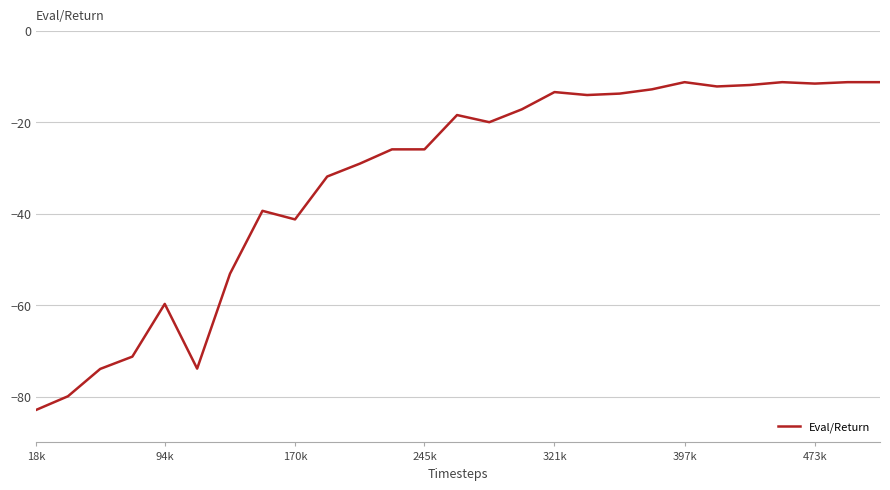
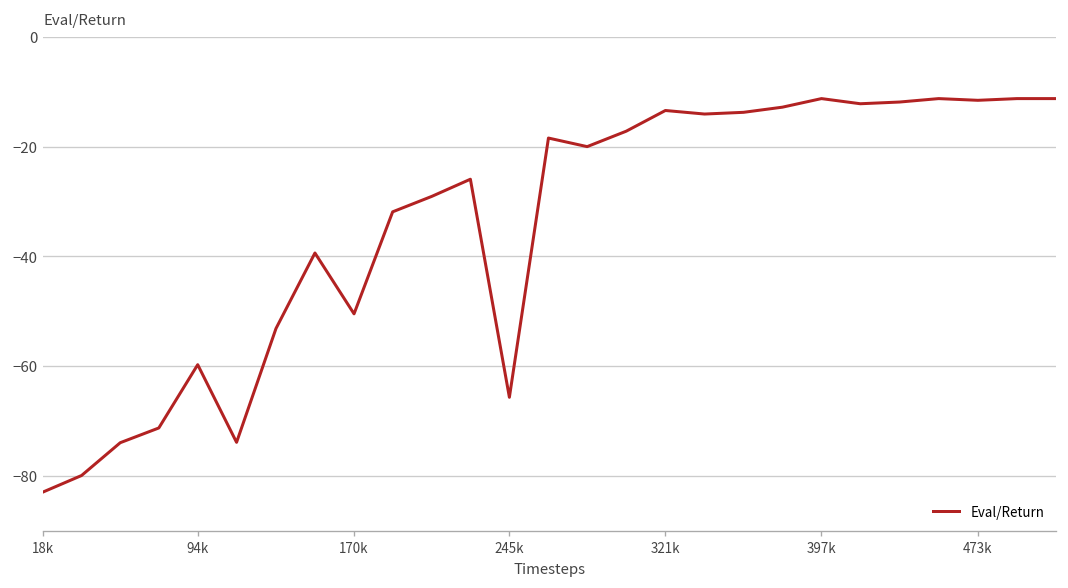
170k: -41 -> -50
245k: -26 -> -66
